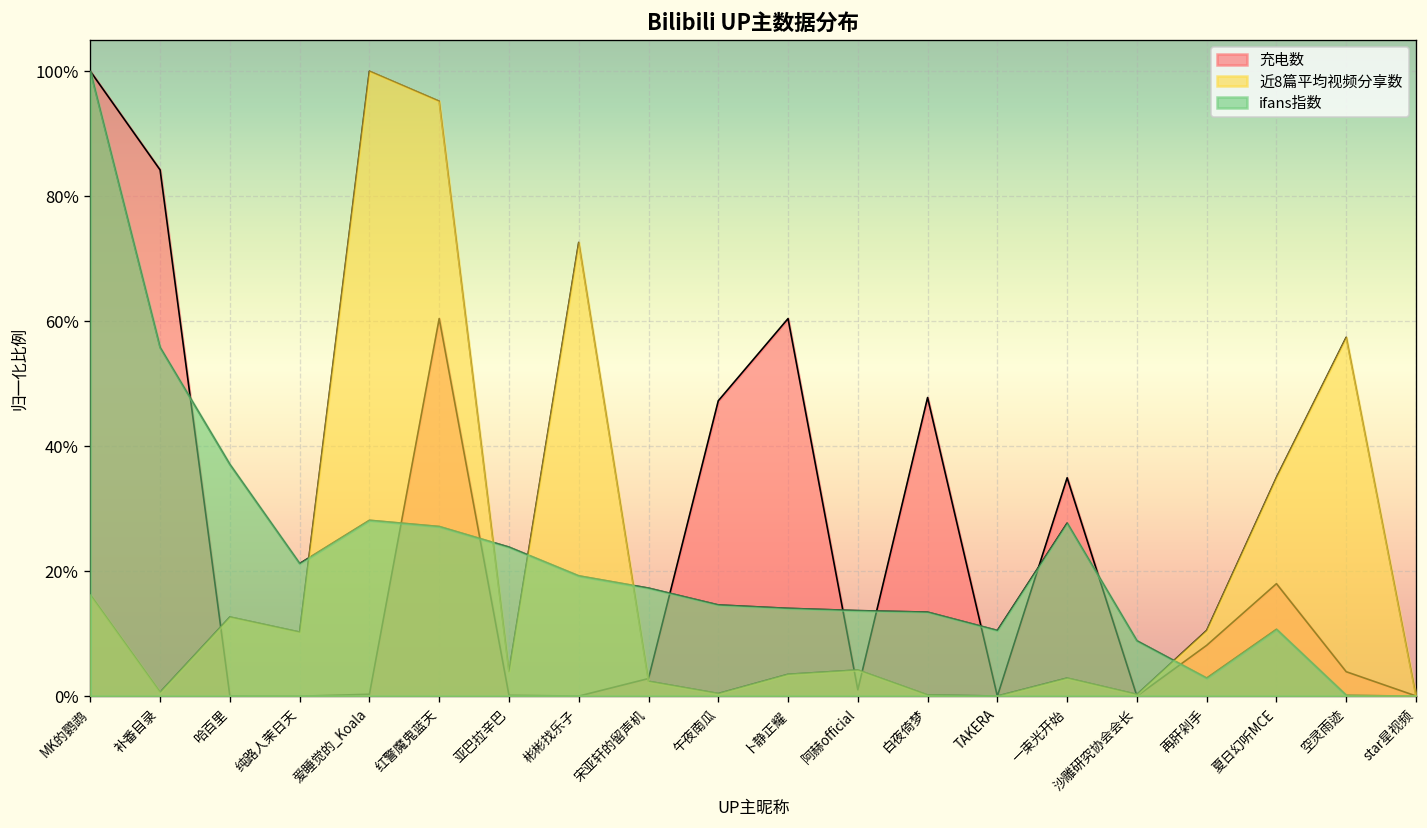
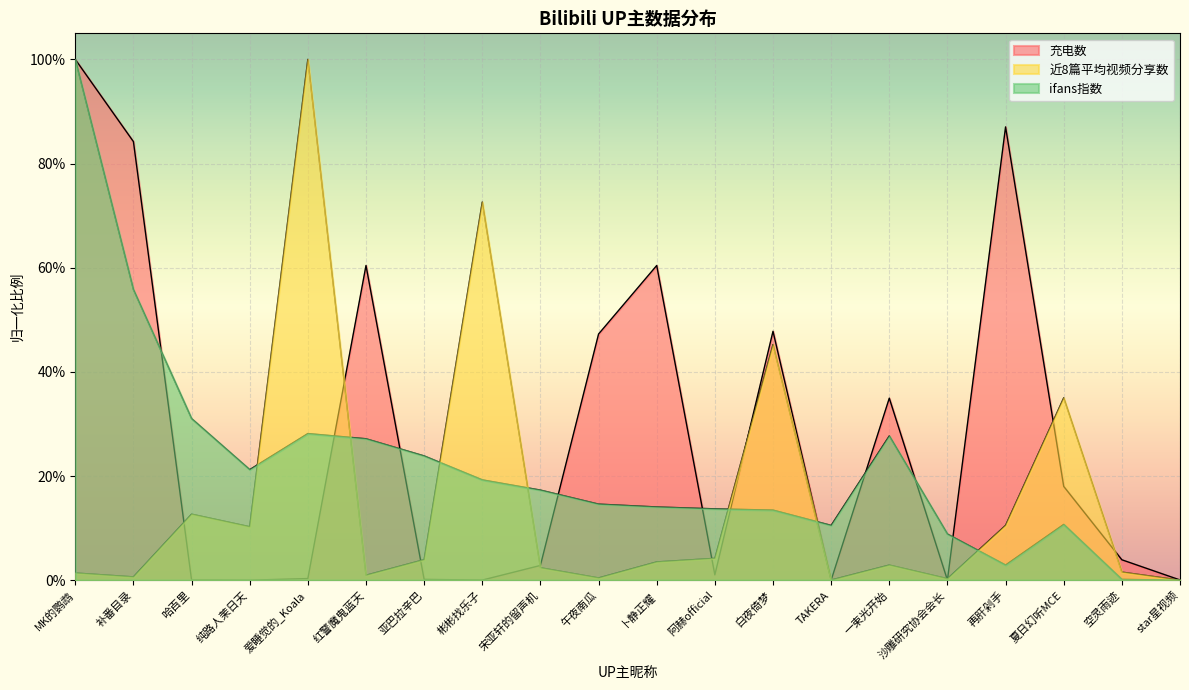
近8篇平均视频分享数, MK的鹦鹉: 16% -> 1%
ifans指数, 哈百里: 37% -> 31%
近8篇平均视频分享数, 红警魔鬼蓝天: 95% -> 1%
近8篇平均视频分享数, 白夜倚梦: 0% -> 45%
充电数, 再肝剁手: 8% -> 87%
近8篇平均视频分享数, 空灵雨迹: 57% -> 2%
